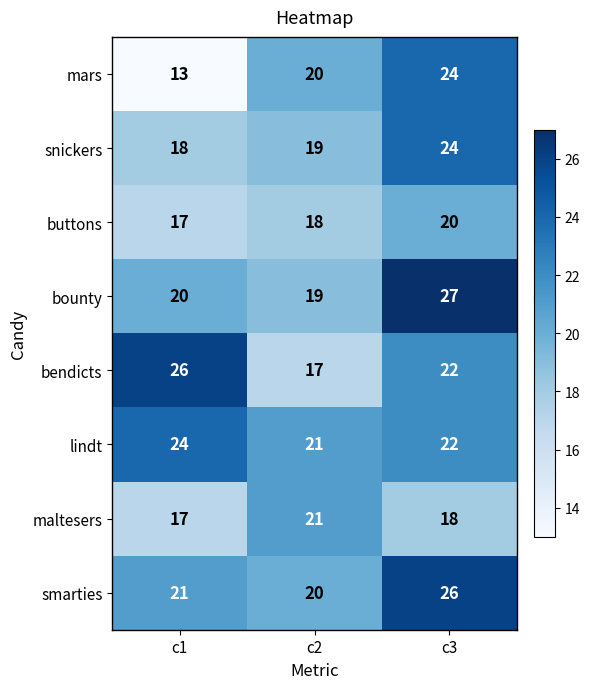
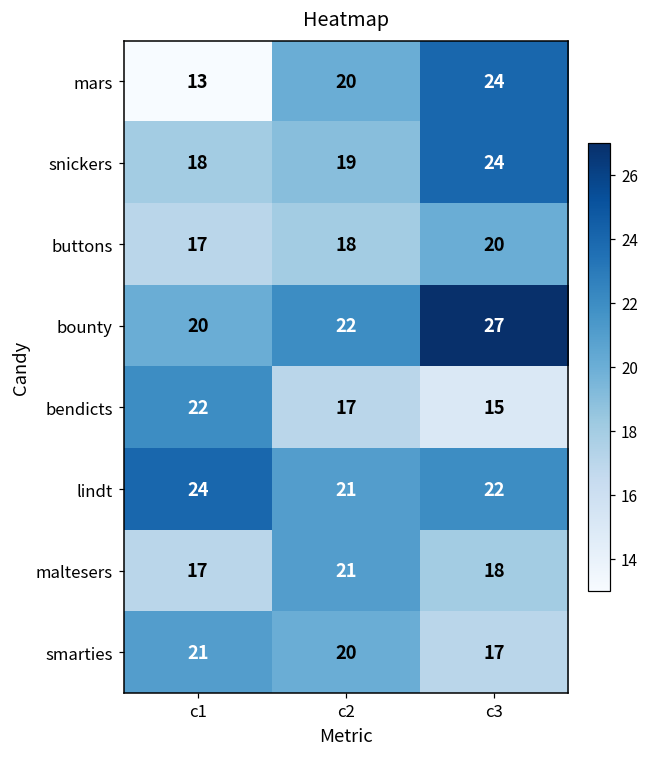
bounty, c2: 19 -> 22
bendicts, c1: 26 -> 22
bendicts, c3: 22 -> 15
smarties, c3: 26 -> 17
